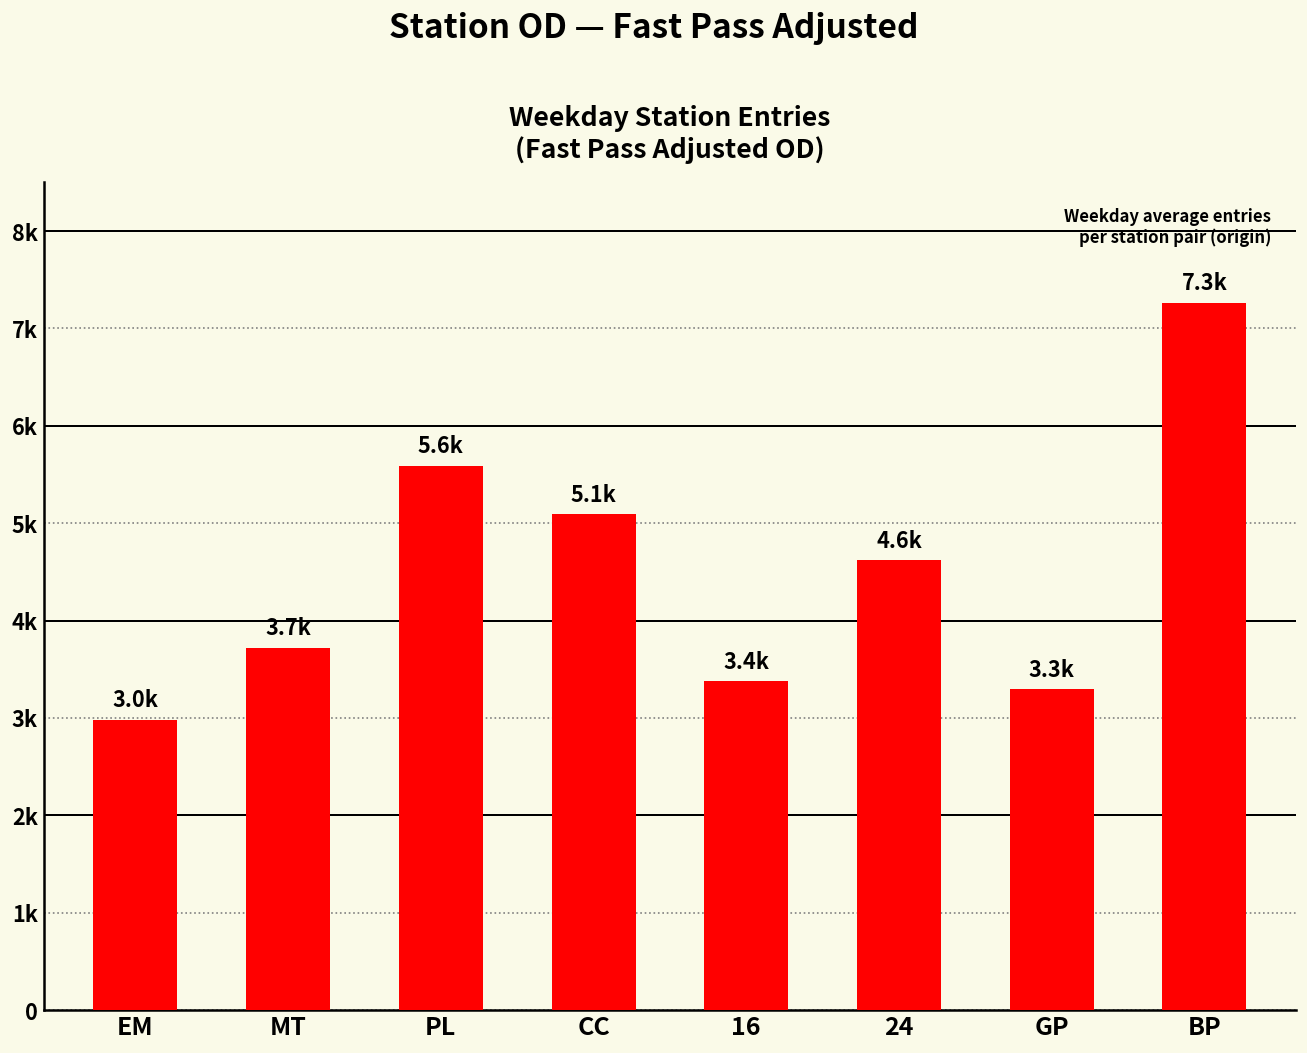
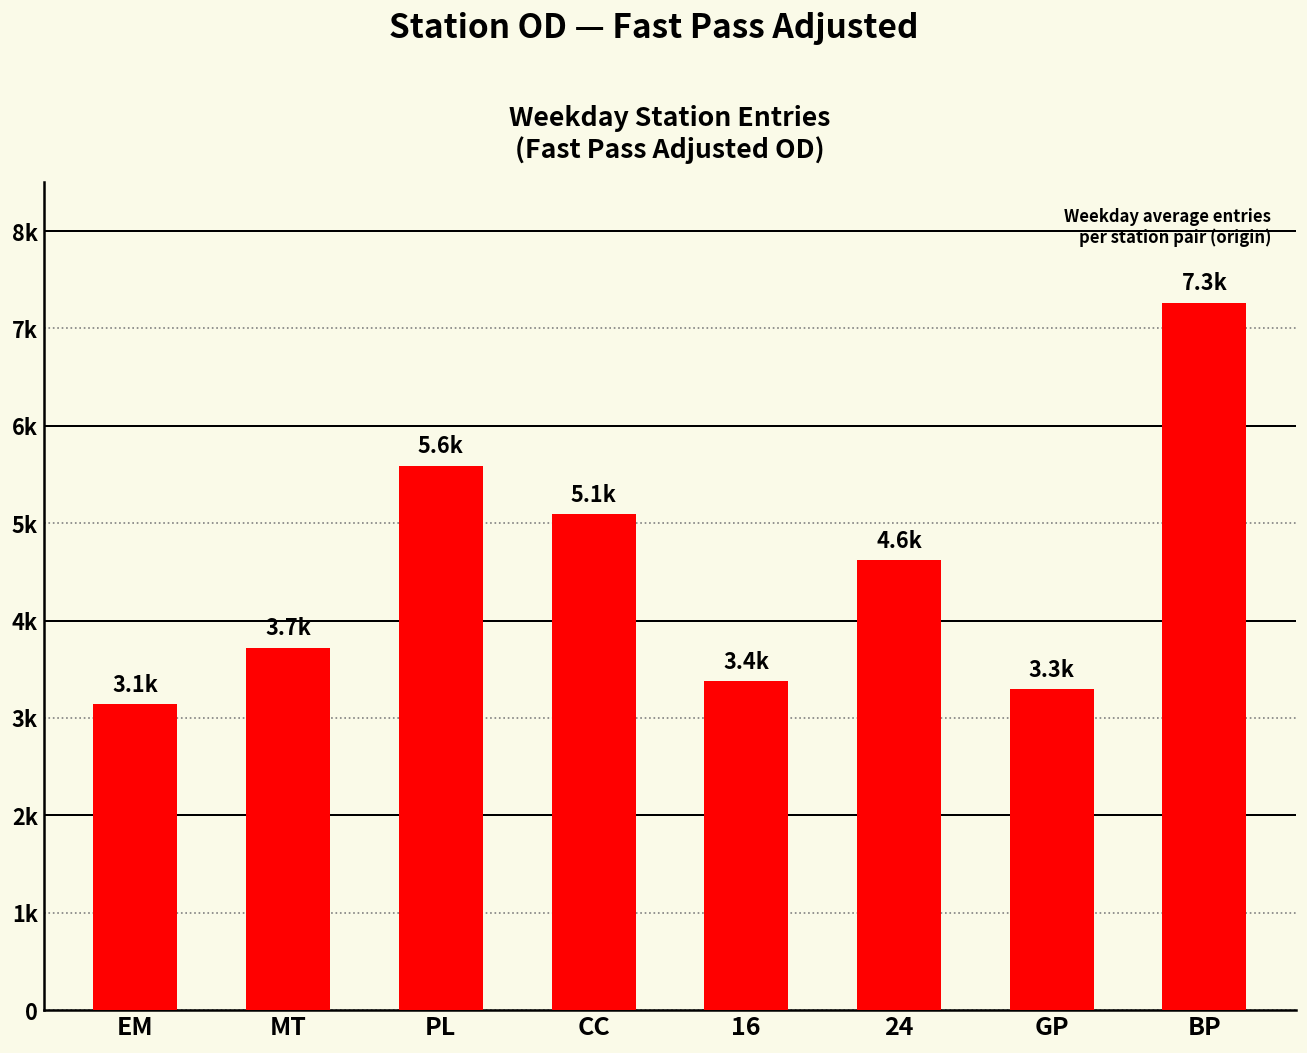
EM: 3.0k -> 3.1k
